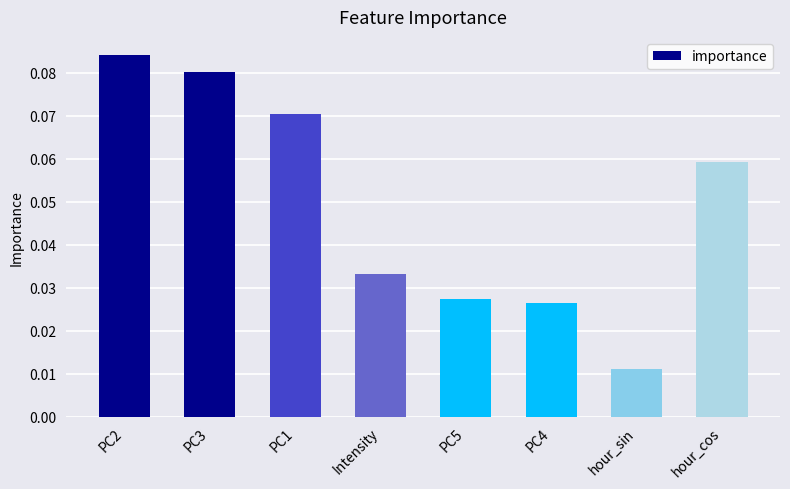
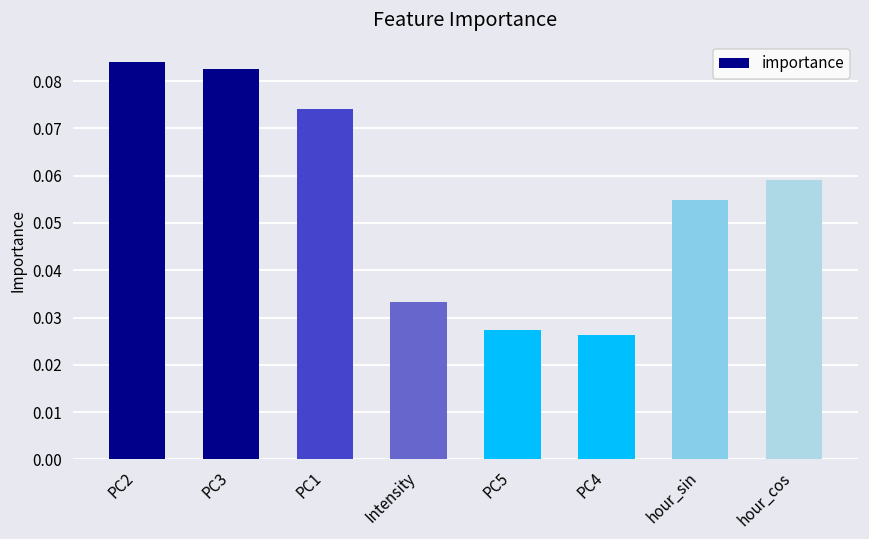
PC3: 0.080 -> 0.083
PC1: 0.070 -> 0.074
hour_sin: 0.011 -> 0.055
